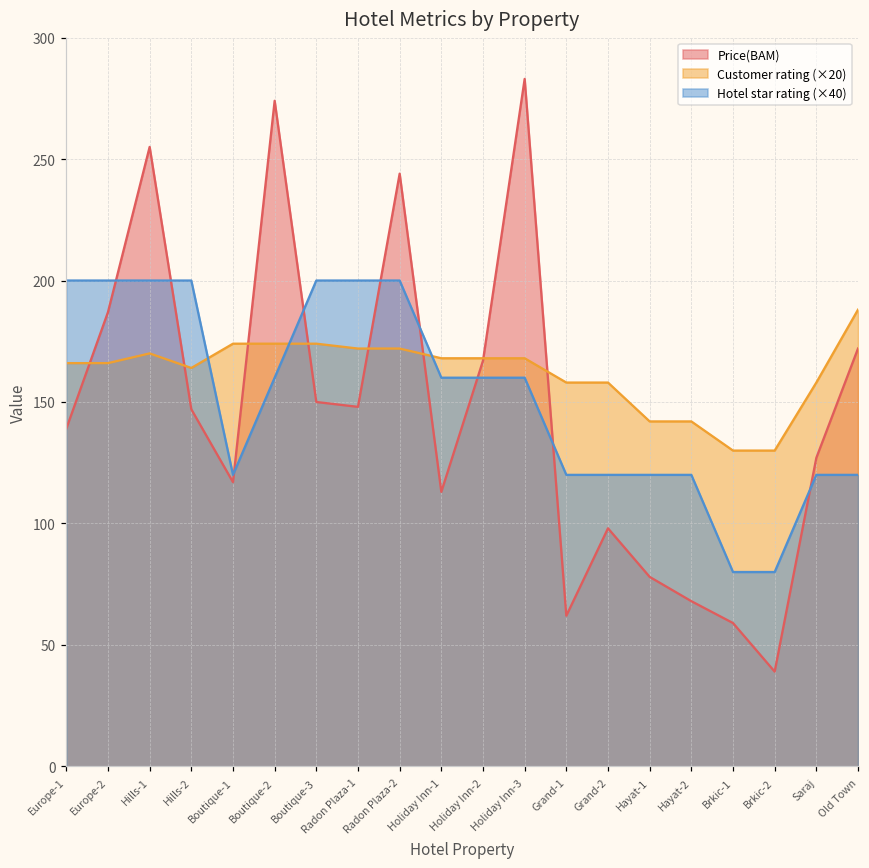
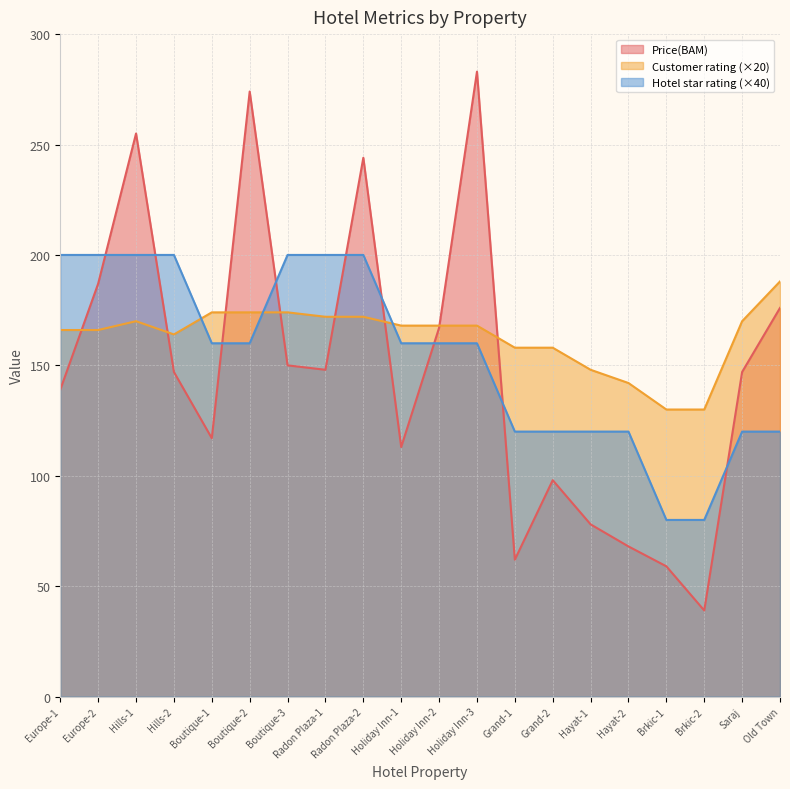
Hotel star rating (×40), Boutique-1: 120 -> 160
Customer rating (×20), Hayat-1: 142 -> 148
Price(BAM), Saraj: 127 -> 147
Customer rating (×20), Saraj: 158 -> 170
Price(BAM), Old Town: 172 -> 176
